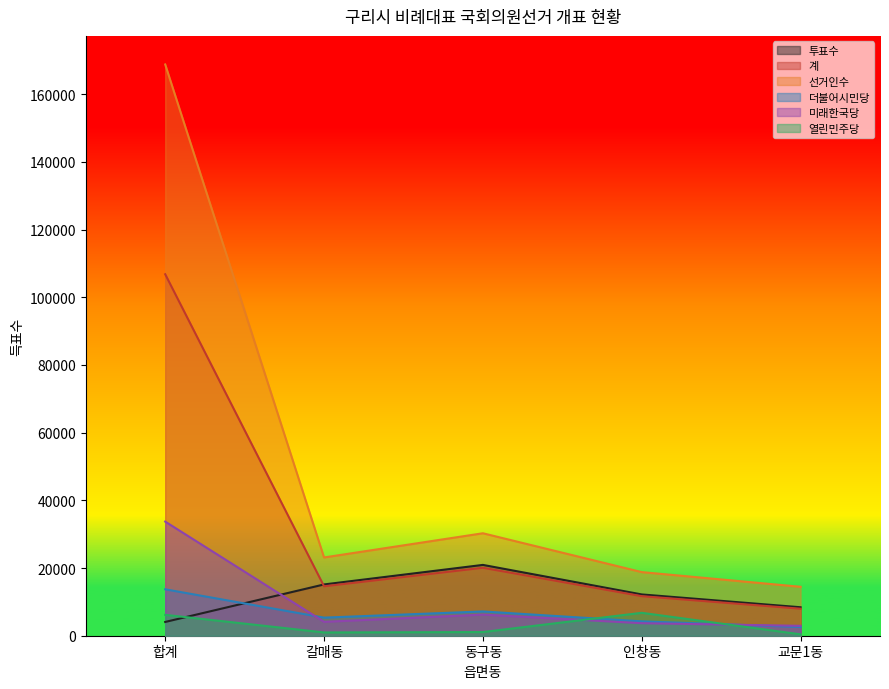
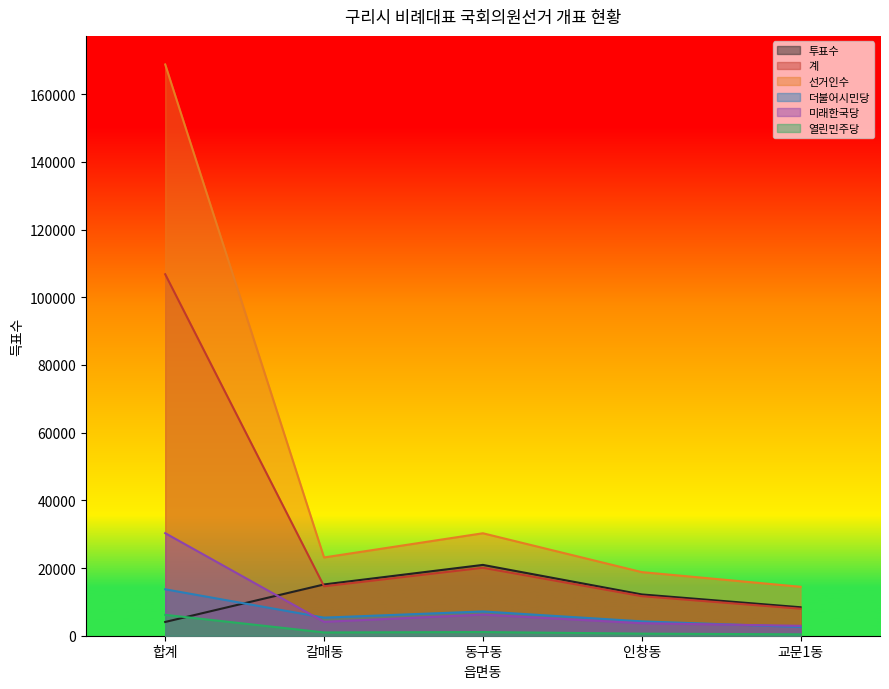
미래한국당, 합계: 34000 -> 30000
열린민주당, 인창동: 7000 -> 1000
